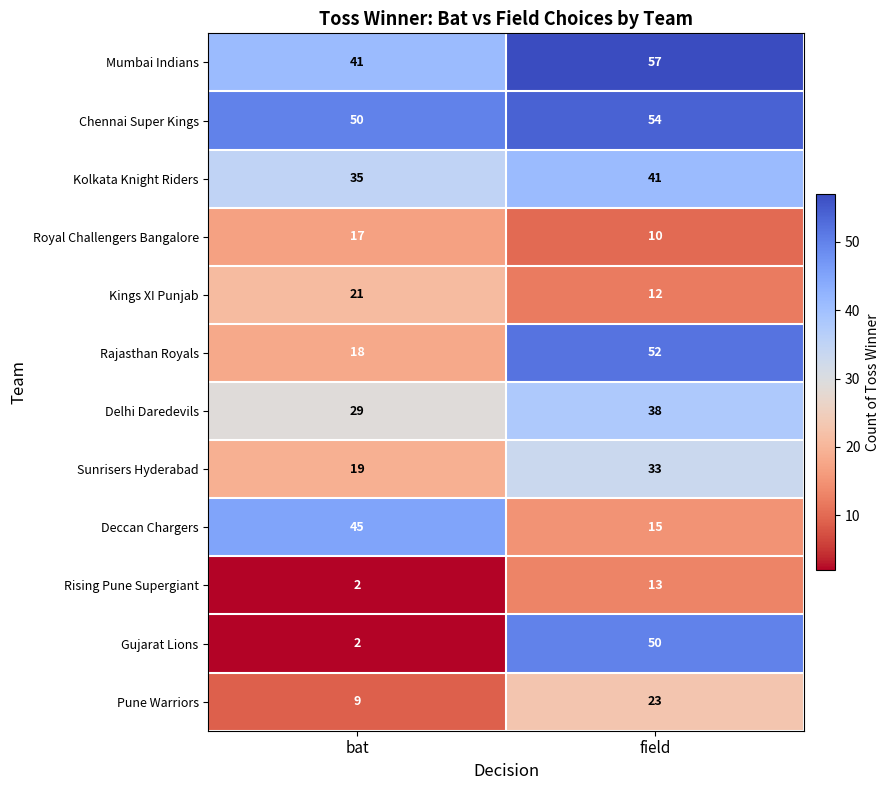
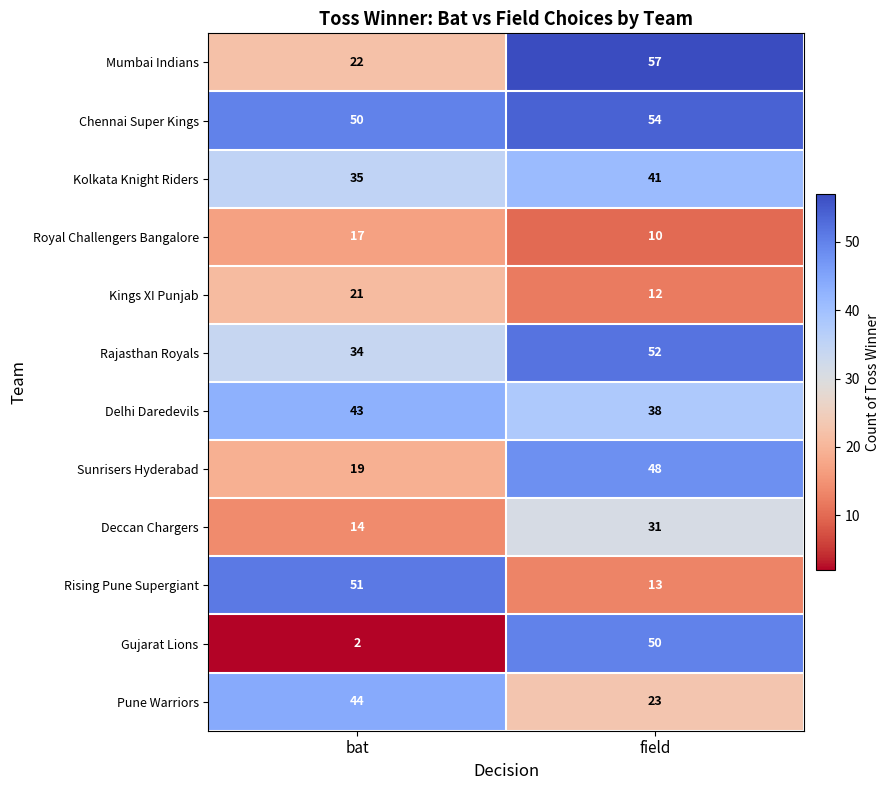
Mumbai Indians, bat: 41 -> 22
Rajasthan Royals, bat: 18 -> 34
Delhi Daredevils, bat: 29 -> 43
Sunrisers Hyderabad, field: 33 -> 48
Deccan Chargers, bat: 45 -> 14
Deccan Chargers, field: 15 -> 31
Rising Pune Supergiant, bat: 2 -> 51
Pune Warriors, bat: 9 -> 44
